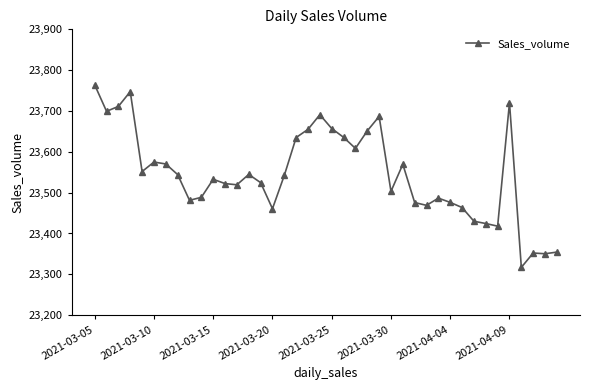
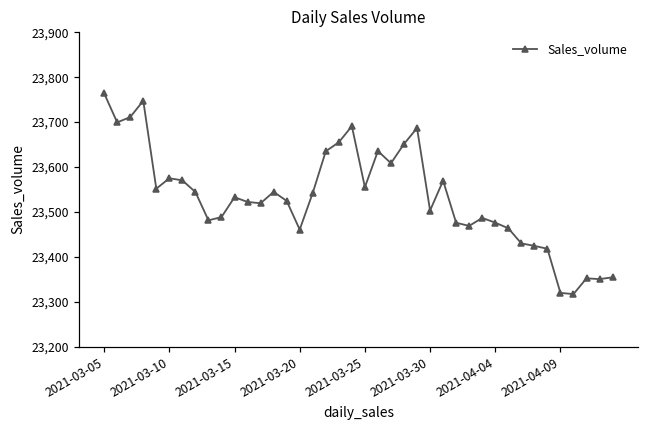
2021-03-25: 23,660 -> 23,560
2021-04-09: 23,720 -> 23,320
